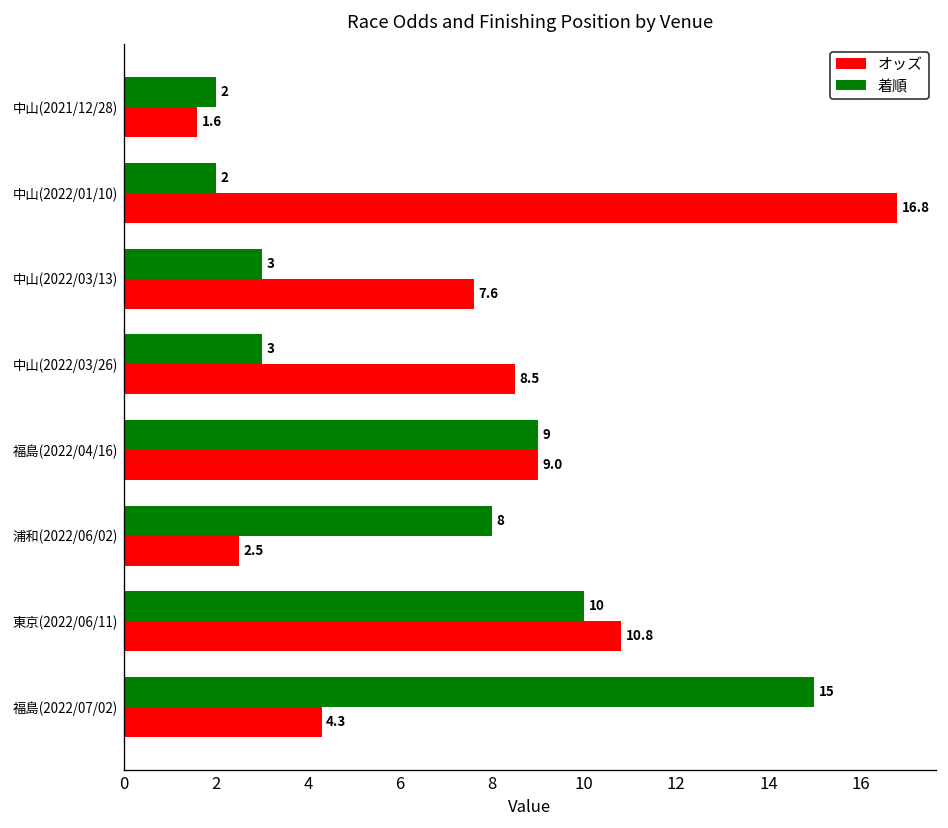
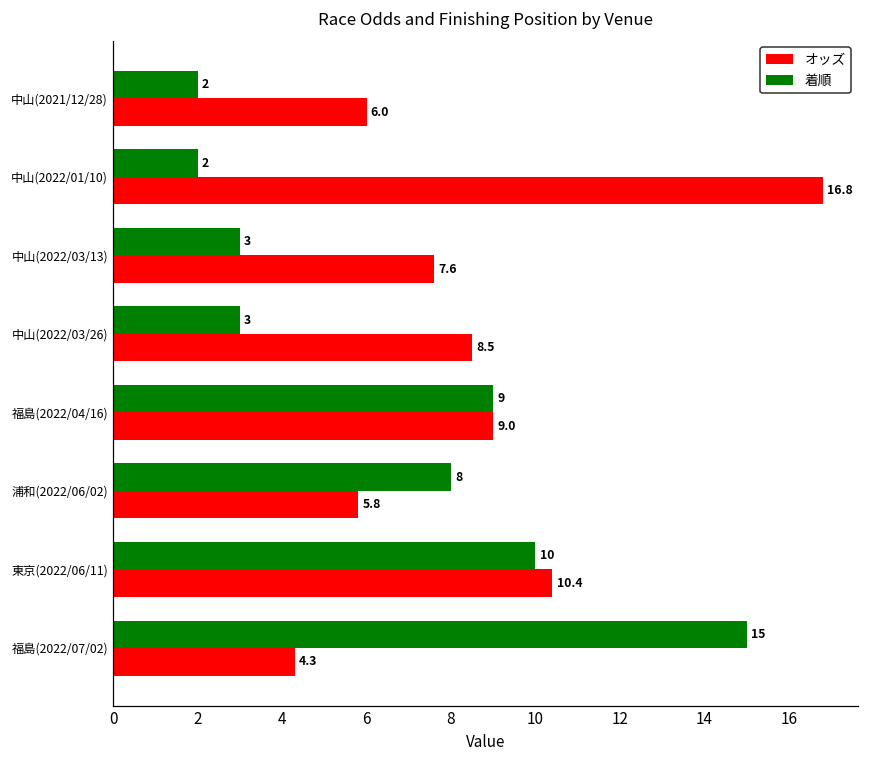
オッズ, 中山(2021/12/28): 1.6 -> 6.0
オッズ, 浦和(2022/06/02): 2.5 -> 5.8
オッズ, 東京(2022/06/11): 10.8 -> 10.4
